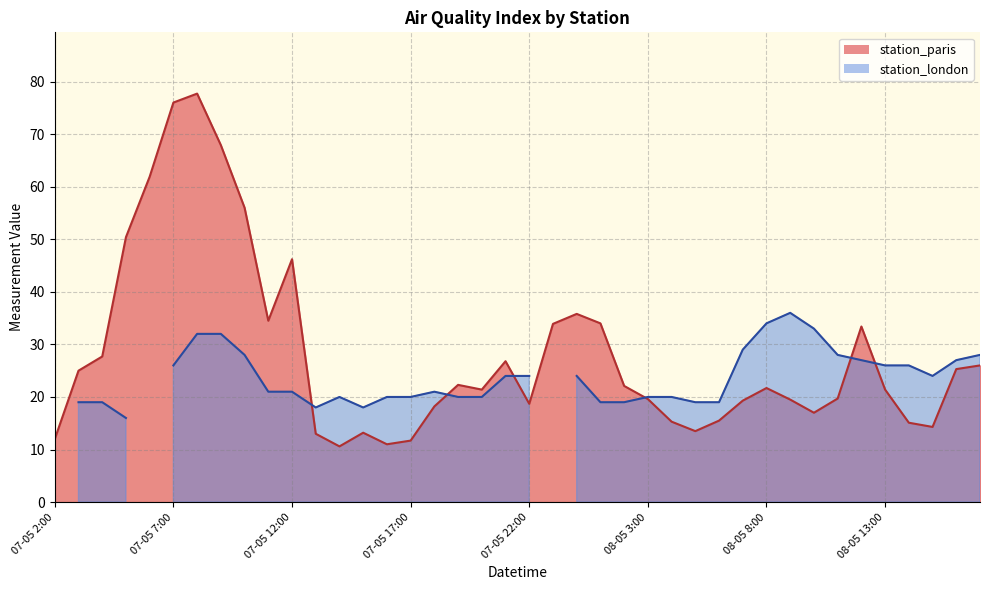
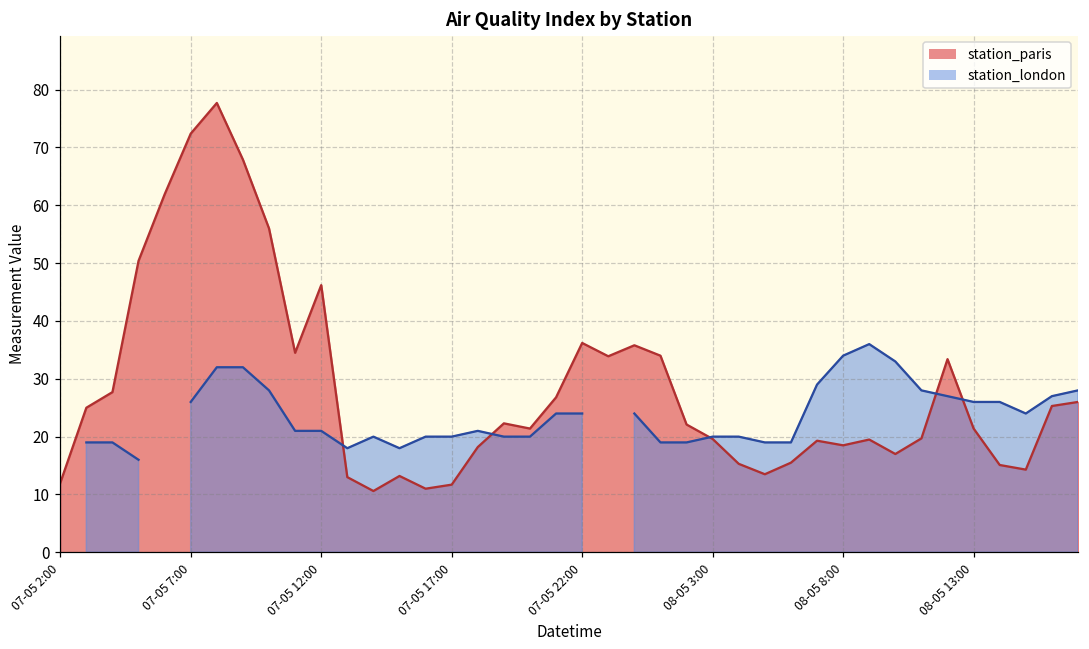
station_paris, 07-05 7:00: 76 -> 72
station_paris, 07-05 22:00: 19 -> 36
station_paris, 08-05 8:00: 22 -> 19
